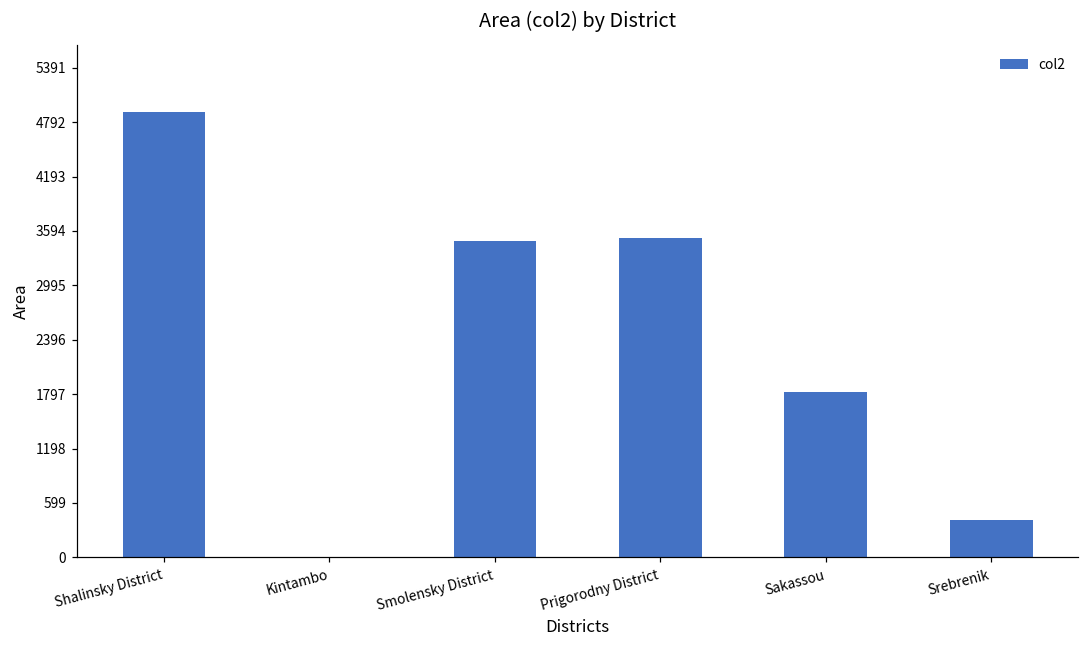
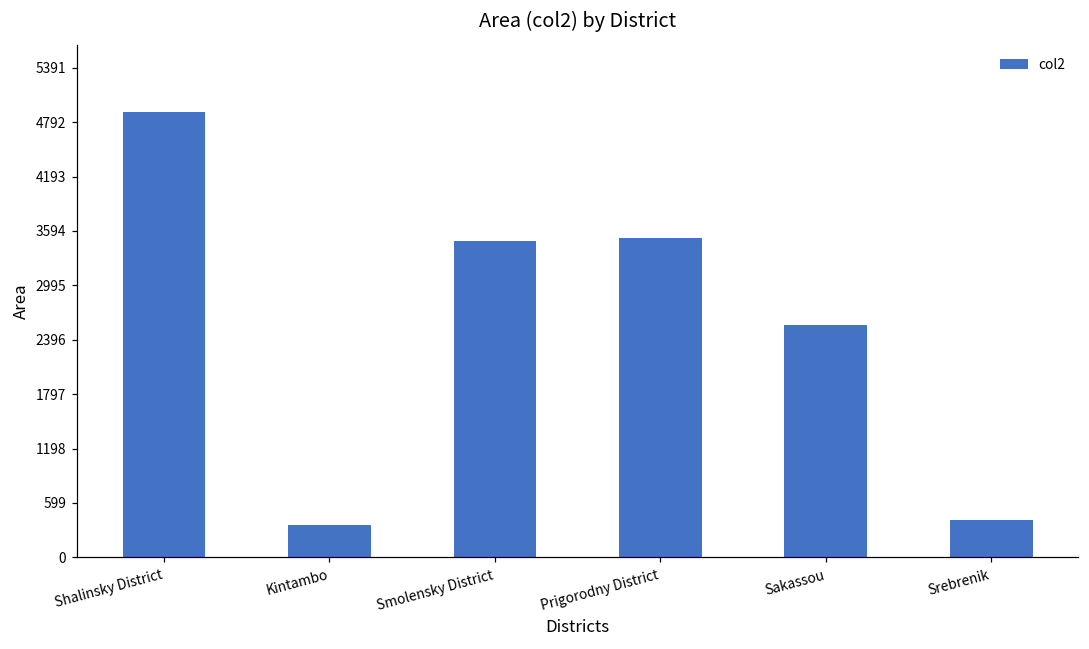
Kintambo: 0 -> 400
Sakassou: 1800 -> 2600
